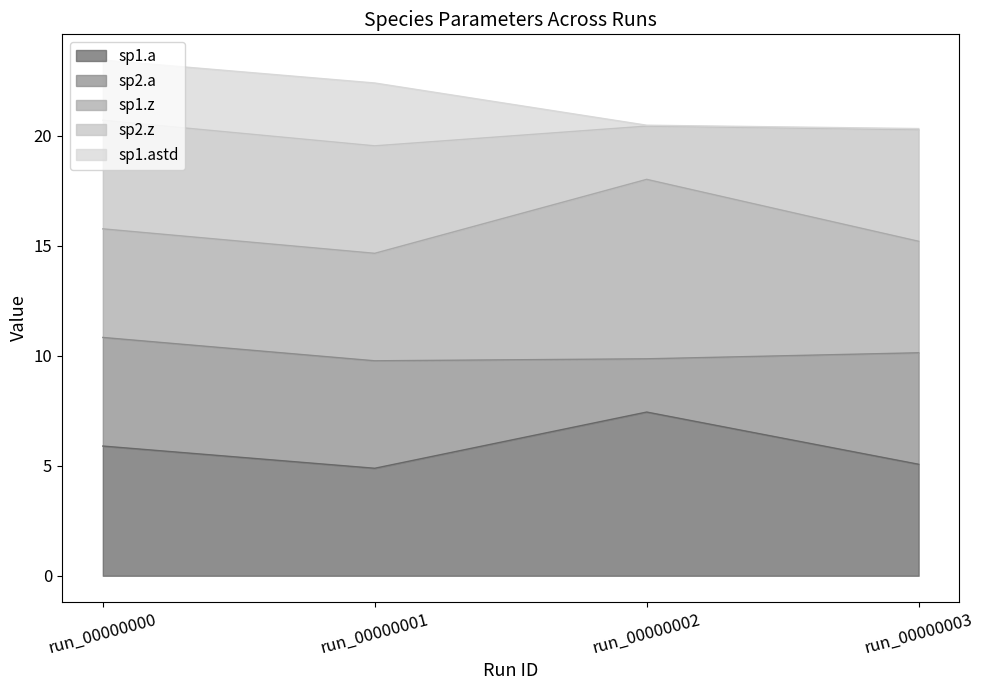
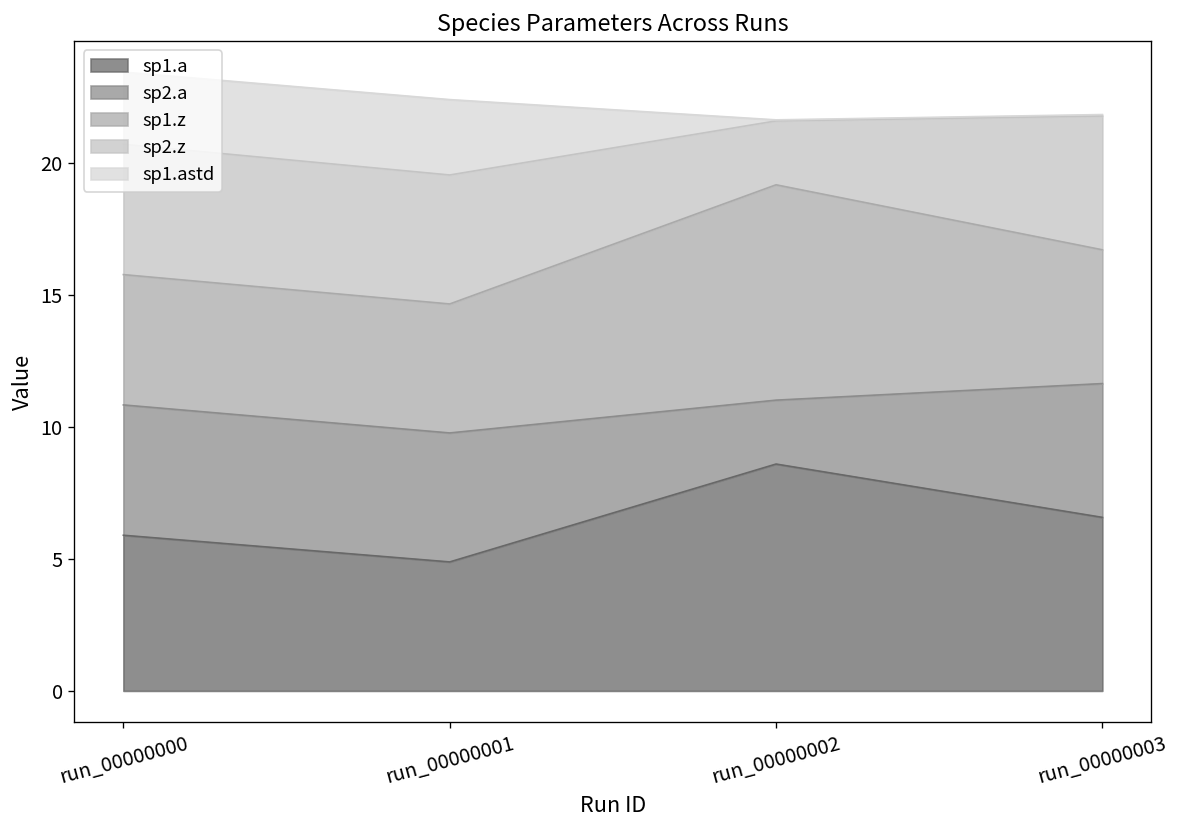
sp1.a, run_00000002: 7.4 -> 8.6
sp1.a, run_00000003: 5.1 -> 6.6
